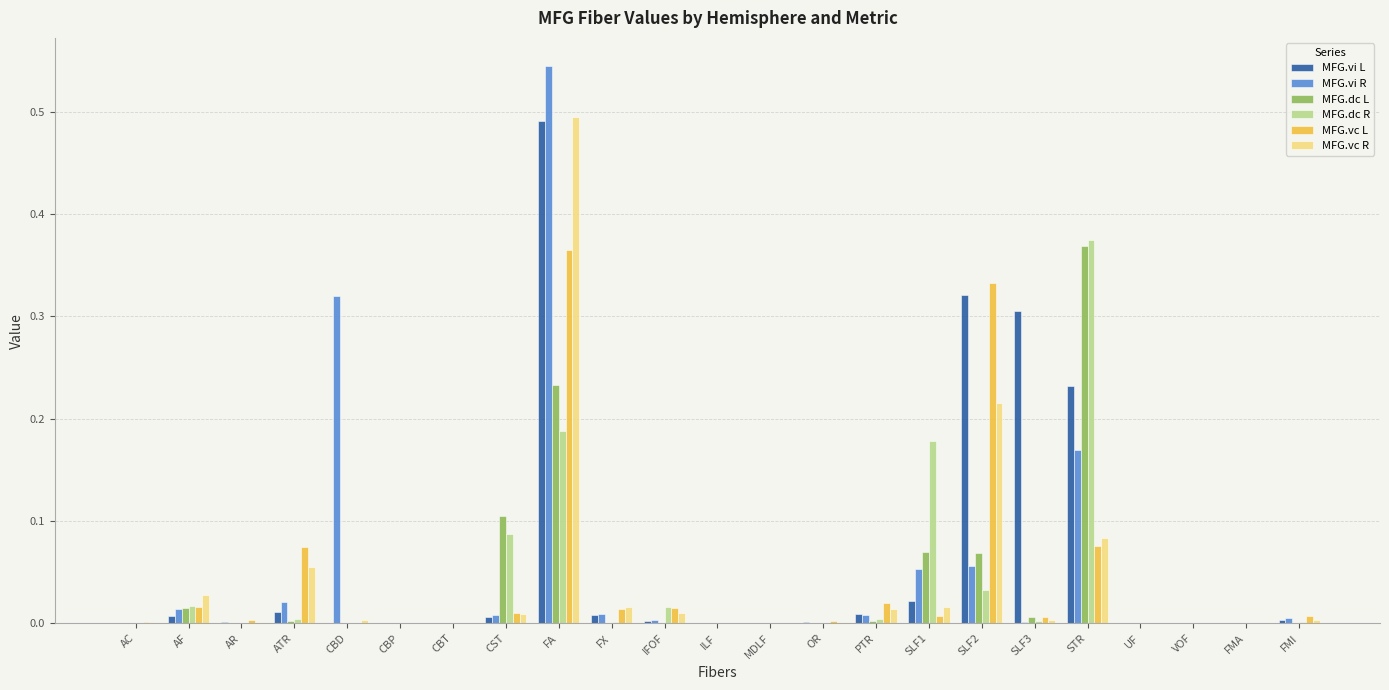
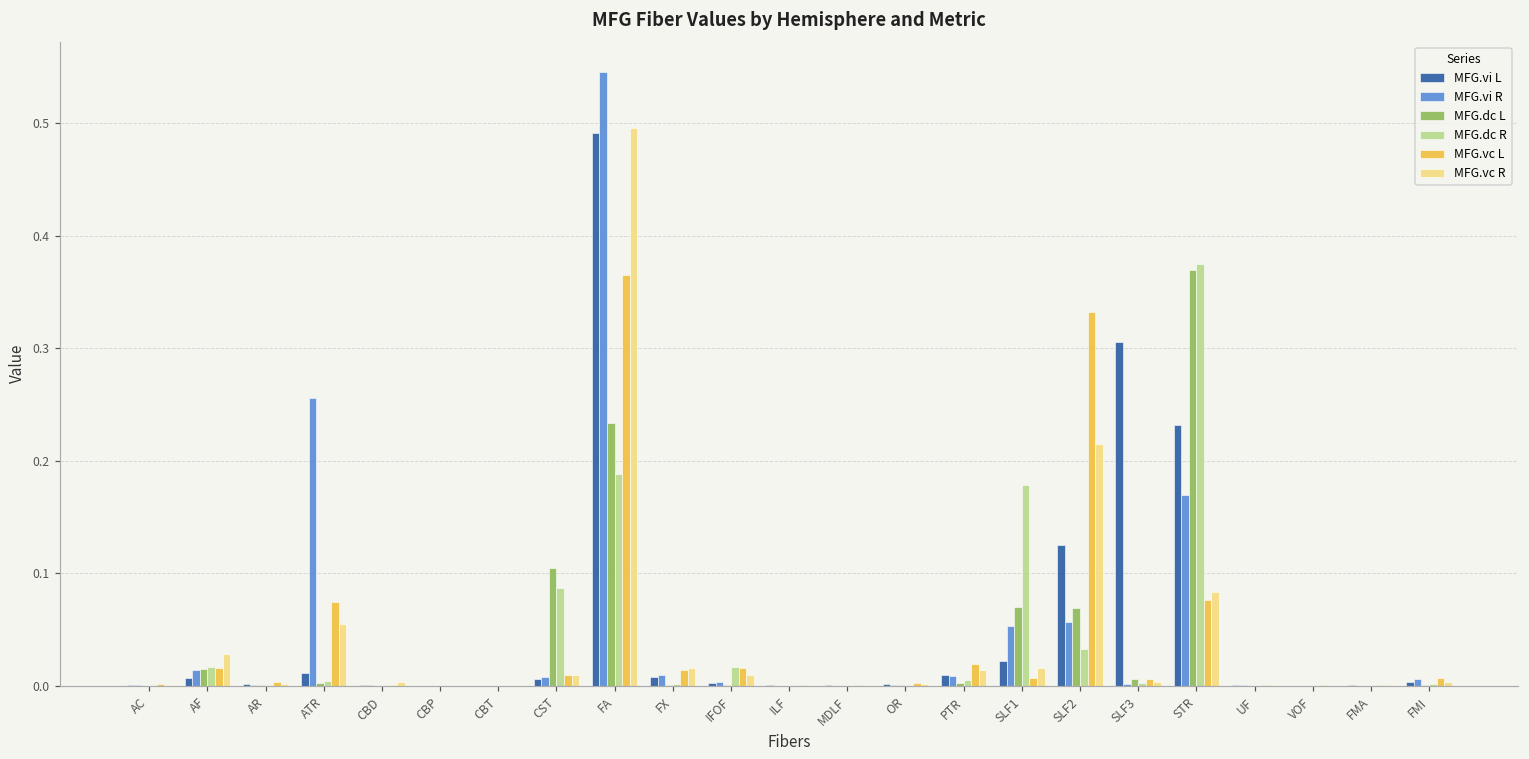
MFG.vi R, ATR: 0.021 -> 0.256
MFG.vi R, CBD: 0.320 -> 0.001
MFG.vi L, SLF2: 0.321 -> 0.125
